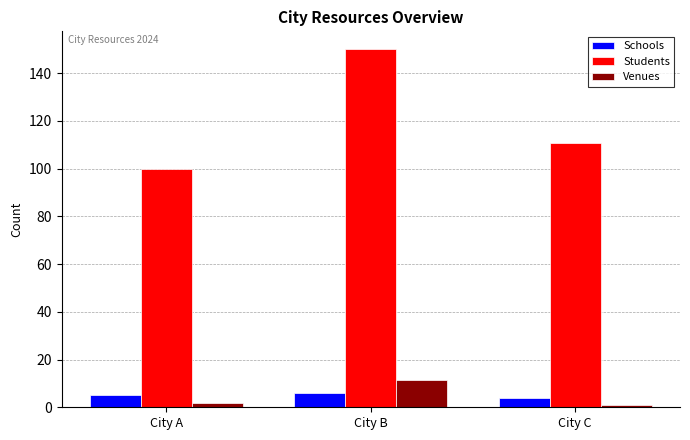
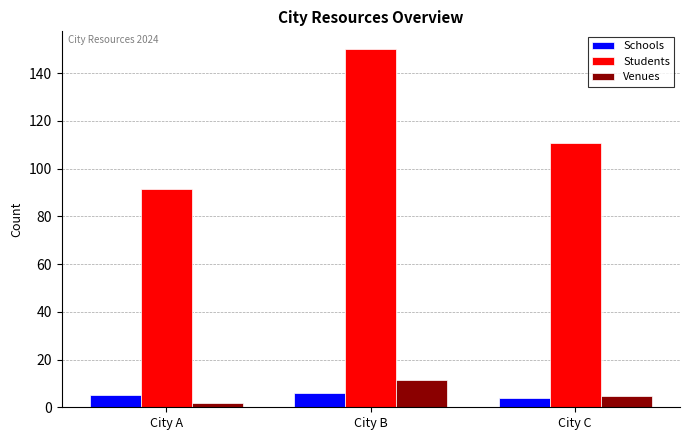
Students, City A: 100 -> 92
Venues, City C: 1 -> 5
